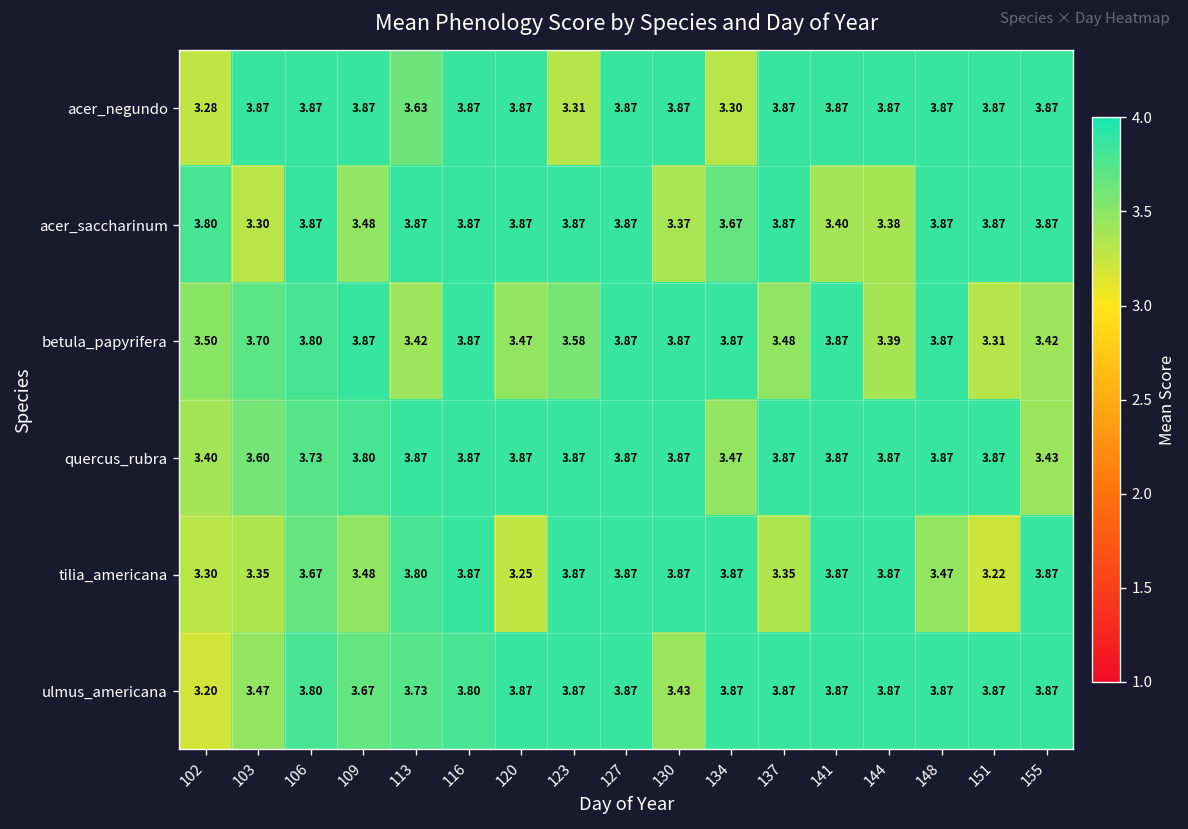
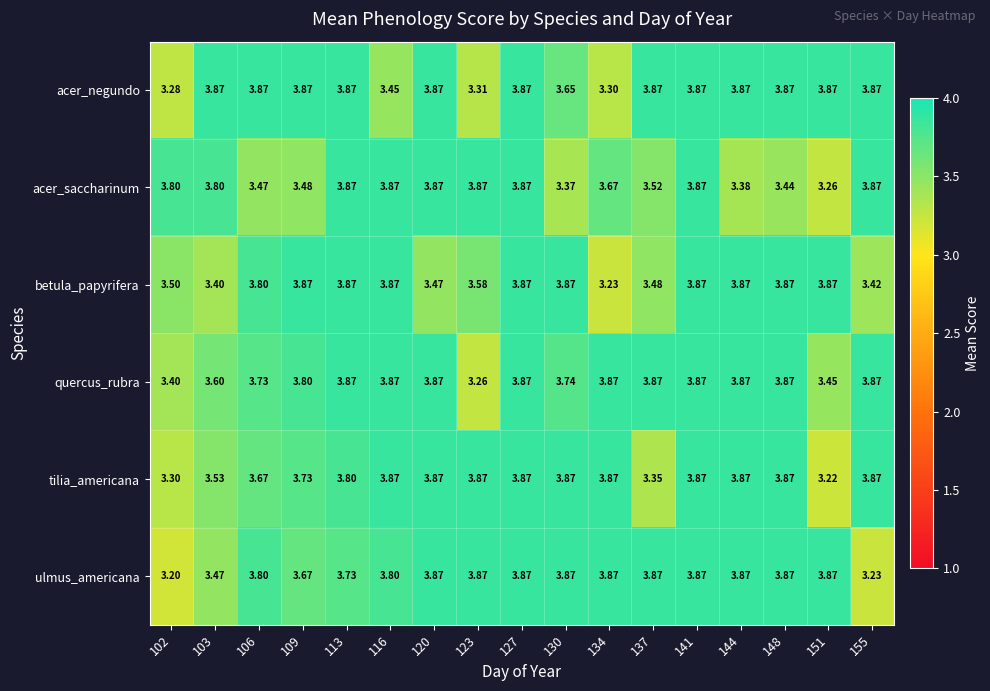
acer_negundo, 113: 3.63 -> 3.87
acer_negundo, 116: 3.87 -> 3.45
acer_negundo, 130: 3.87 -> 3.65
acer_saccharinum, 103: 3.30 -> 3.80
acer_saccharinum, 106: 3.87 -> 3.47
acer_saccharinum, 137: 3.87 -> 3.52
acer_saccharinum, 141: 3.40 -> 3.87
acer_saccharinum, 148: 3.87 -> 3.44
acer_saccharinum, 151: 3.87 -> 3.26
betula_papyrifera, 103: 3.70 -> 3.40
betula_papyrifera, 113: 3.42 -> 3.87
betula_papyrifera, 134: 3.87 -> 3.23
betula_papyrifera, 144: 3.39 -> 3.87
betula_papyrifera, 151: 3.31 -> 3.87
quercus_rubra, 123: 3.87 -> 3.26
quercus_rubra, 130: 3.87 -> 3.74
quercus_rubra, 134: 3.47 -> 3.87
quercus_rubra, 151: 3.87 -> 3.45
quercus_rubra, 155: 3.43 -> 3.87
tilia_americana, 103: 3.35 -> 3.53
tilia_americana, 109: 3.48 -> 3.73
tilia_americana, 120: 3.25 -> 3.87
tilia_americana, 148: 3.47 -> 3.87
ulmus_americana, 130: 3.43 -> 3.87
ulmus_americana, 155: 3.87 -> 3.23
